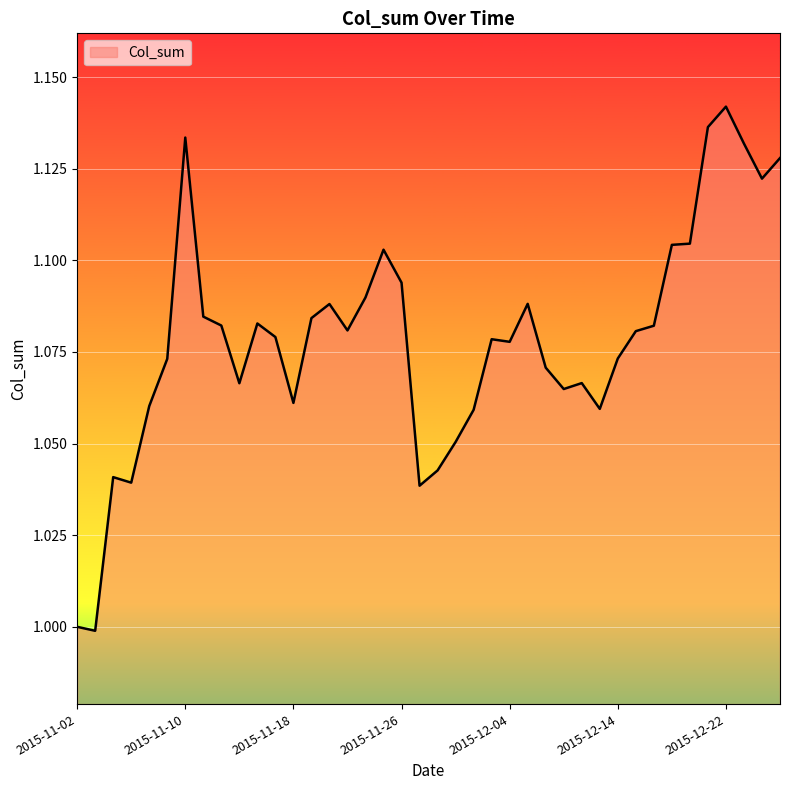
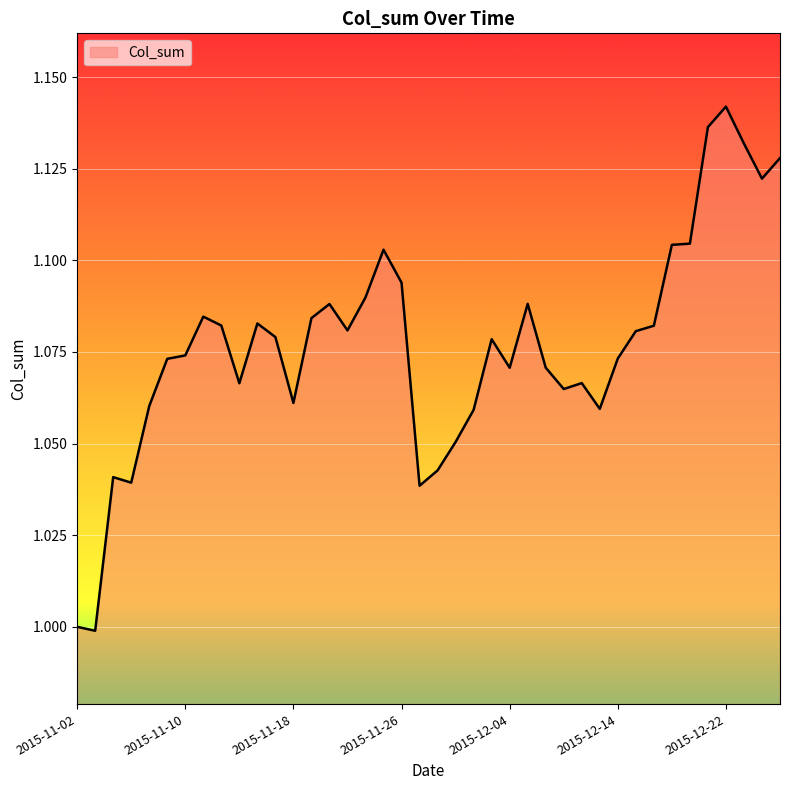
2015-11-10: 1.133 -> 1.074
2015-12-04: 1.078 -> 1.071
